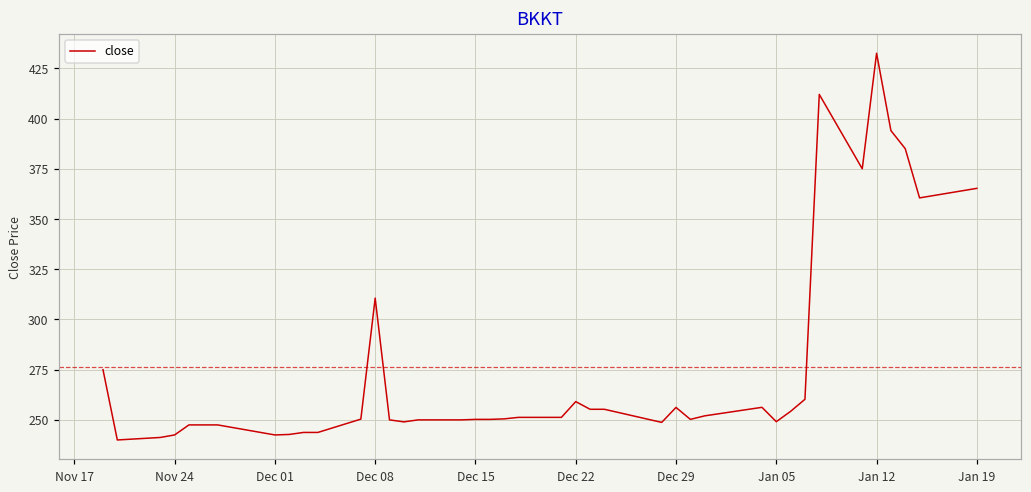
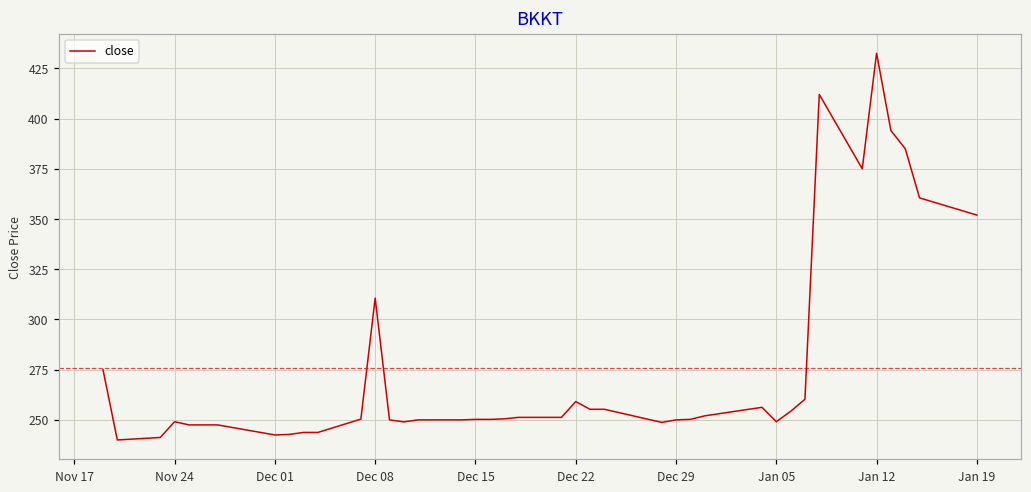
Nov 24: 243 -> 249
Dec 29: 256 -> 250
Jan 19: 365 -> 352
